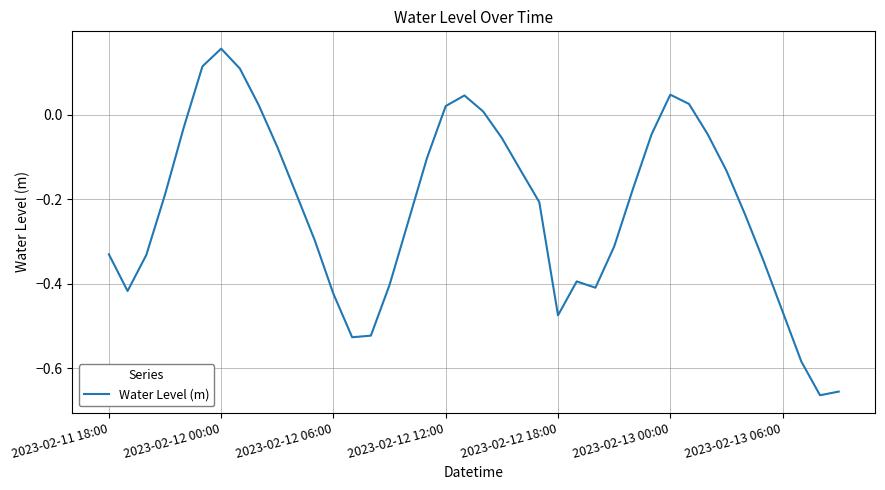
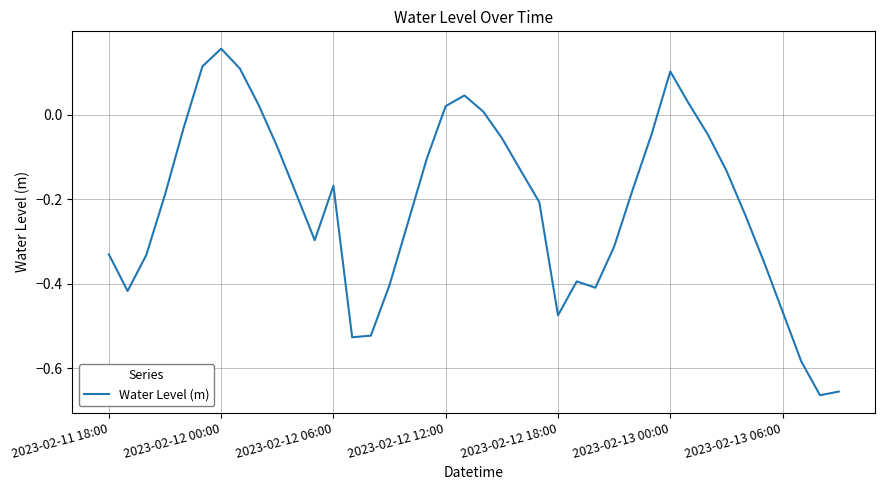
2023-02-12 06:00: -0.42 -> -0.17
2023-02-13 00:00: 0.05 -> 0.10
